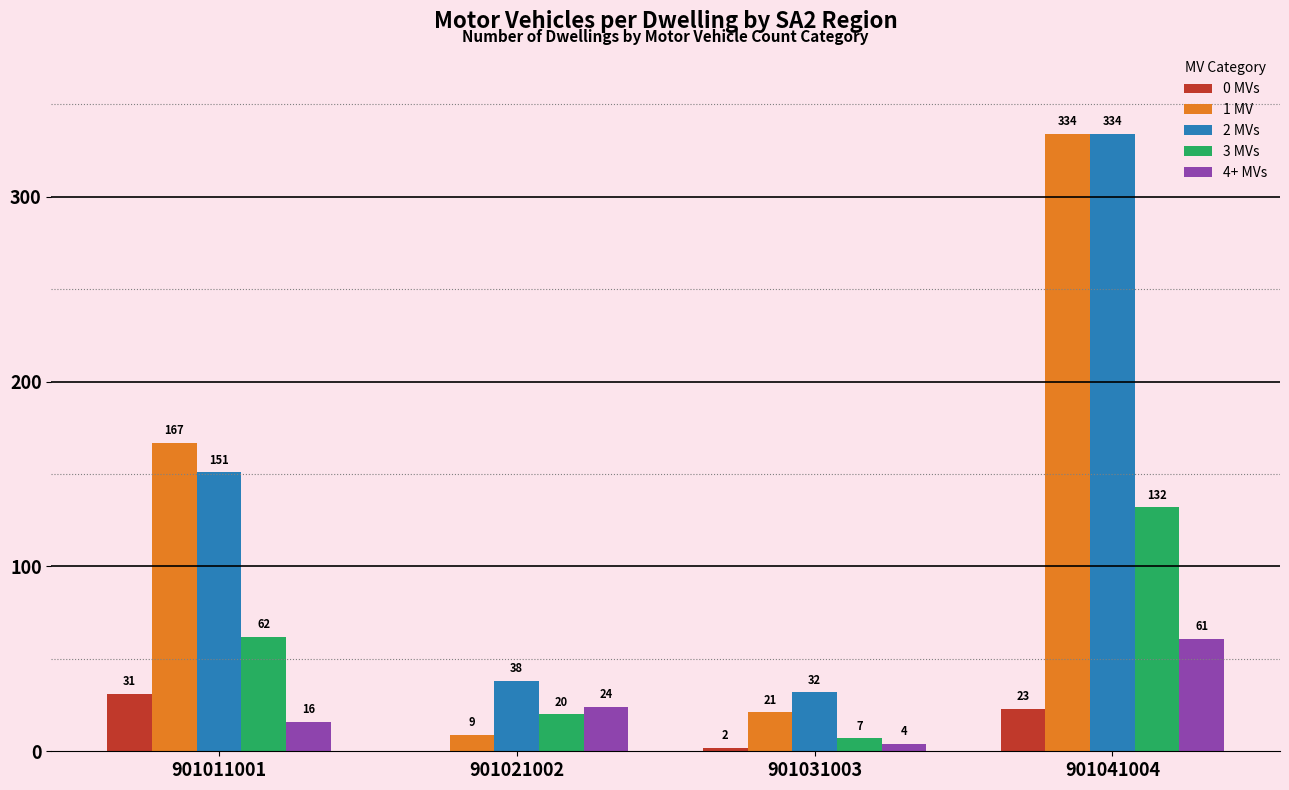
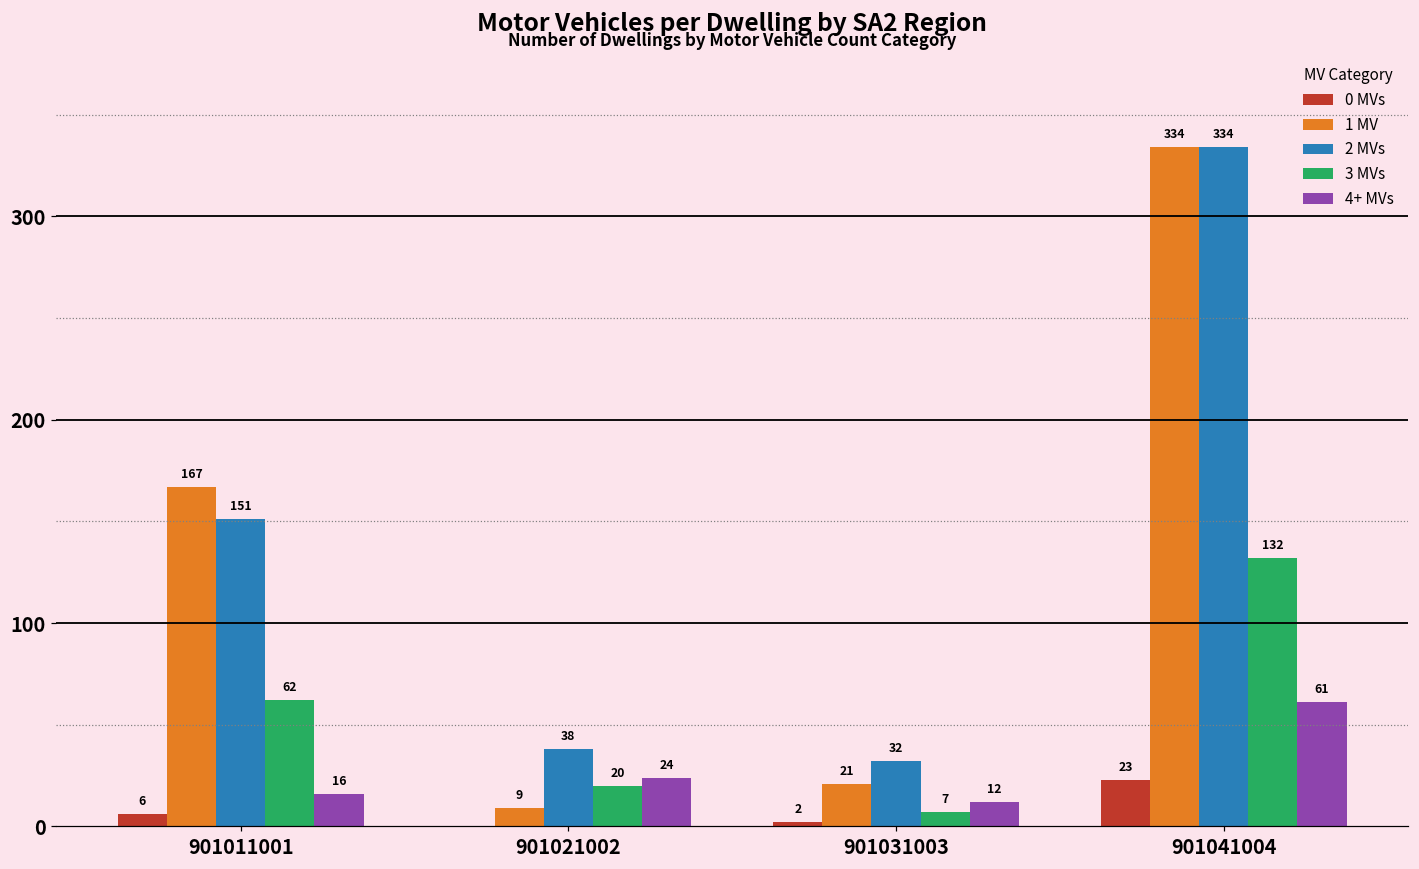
0 MVs, 901011001: 31 -> 6
4+ MVs, 901031003: 4 -> 12
